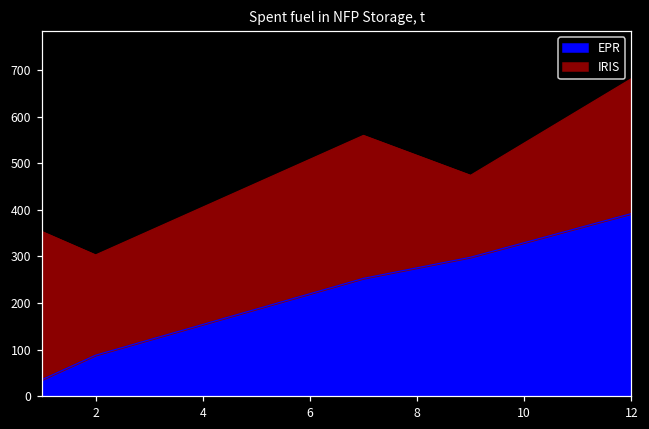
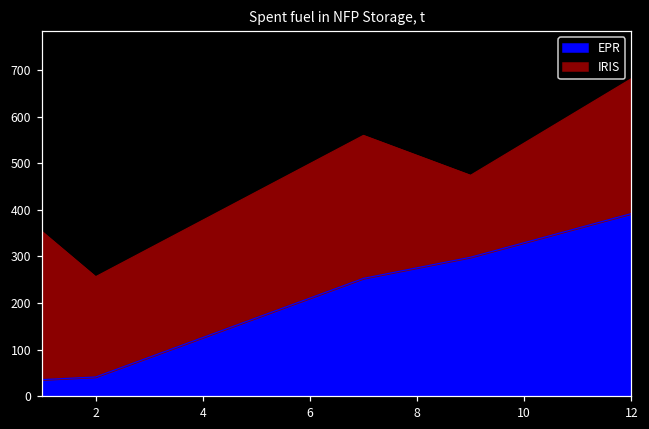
EPR, 2: 90 -> 40
